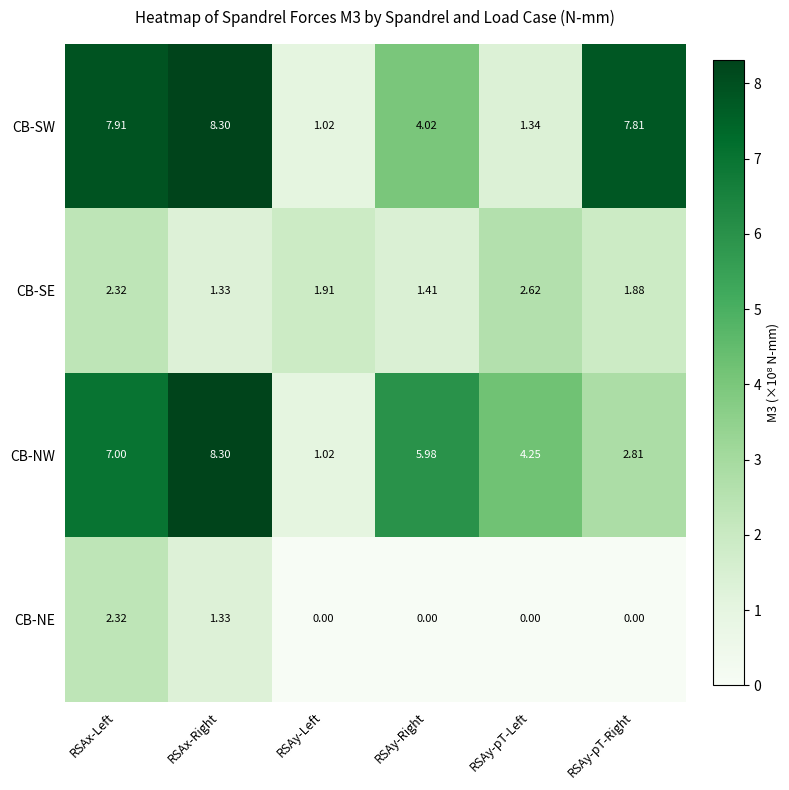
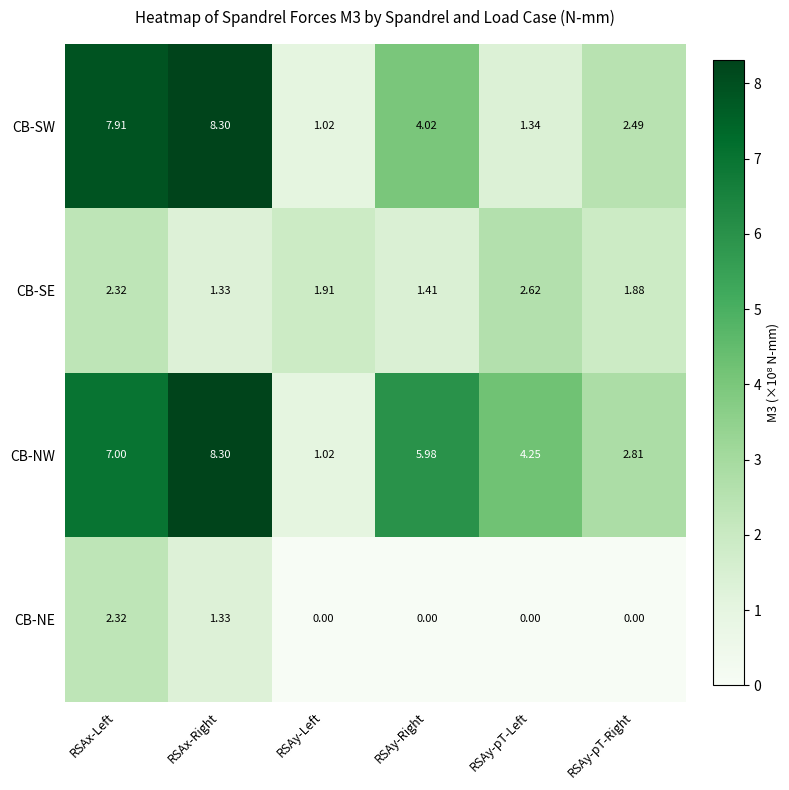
CB-SW, RSAy-pT-Right: 7.81 -> 2.49
